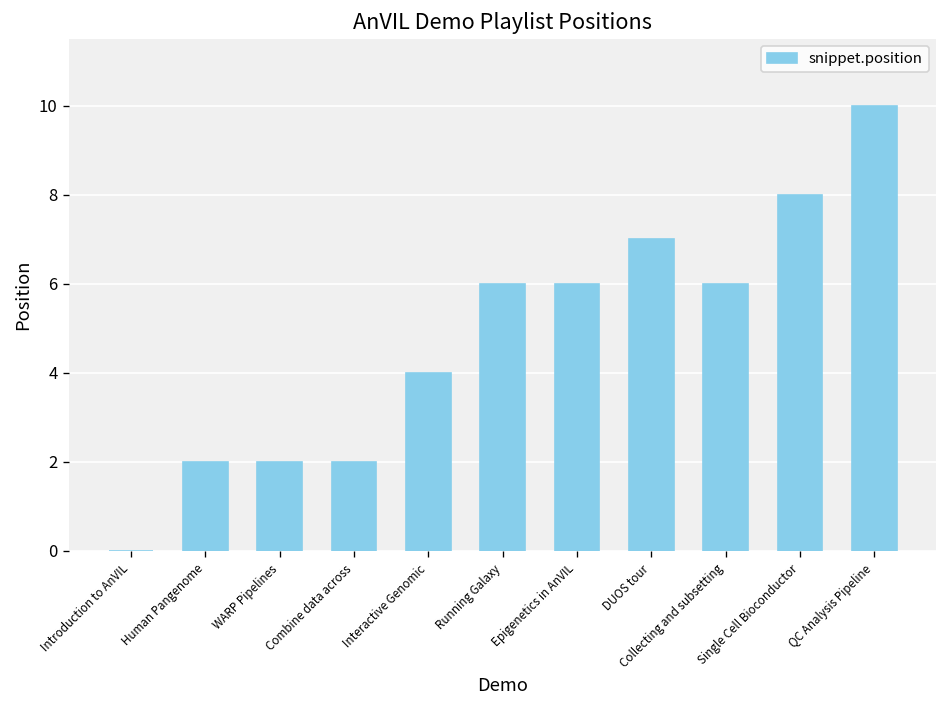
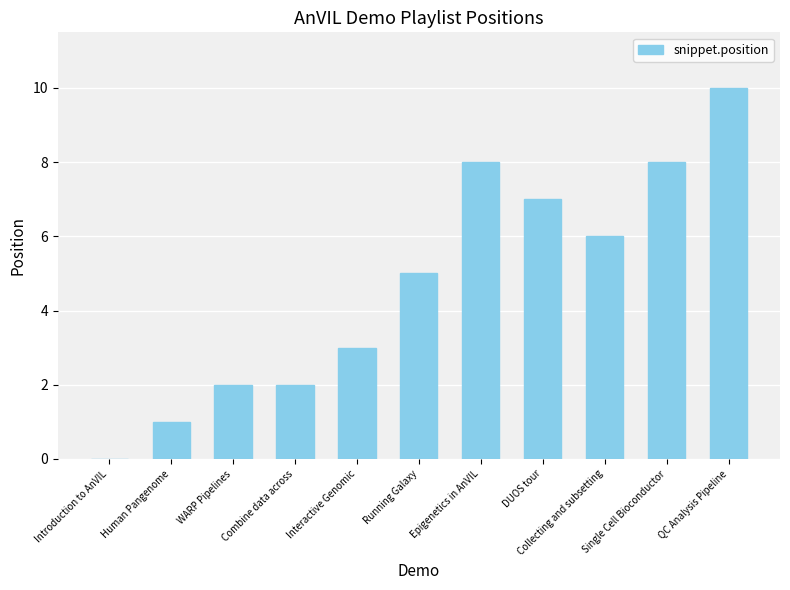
Human Pangenome: 2 -> 1
Interactive Genomic: 4 -> 3
Running Galaxy: 6 -> 5
Epigenetics in AnVIL: 6 -> 8
